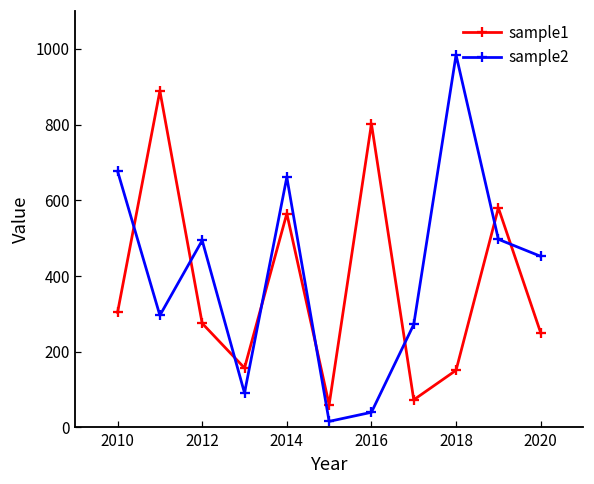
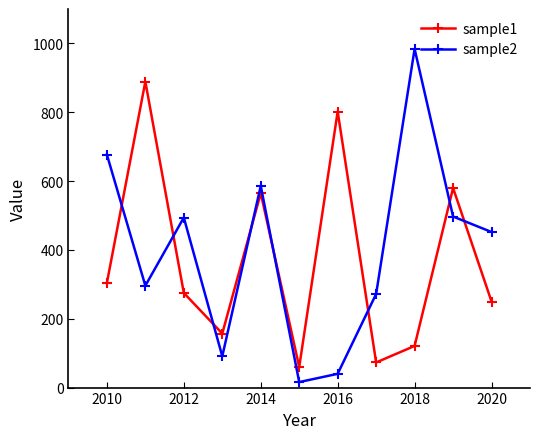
sample2, 2014: 660 -> 590
sample1, 2018: 150 -> 120
